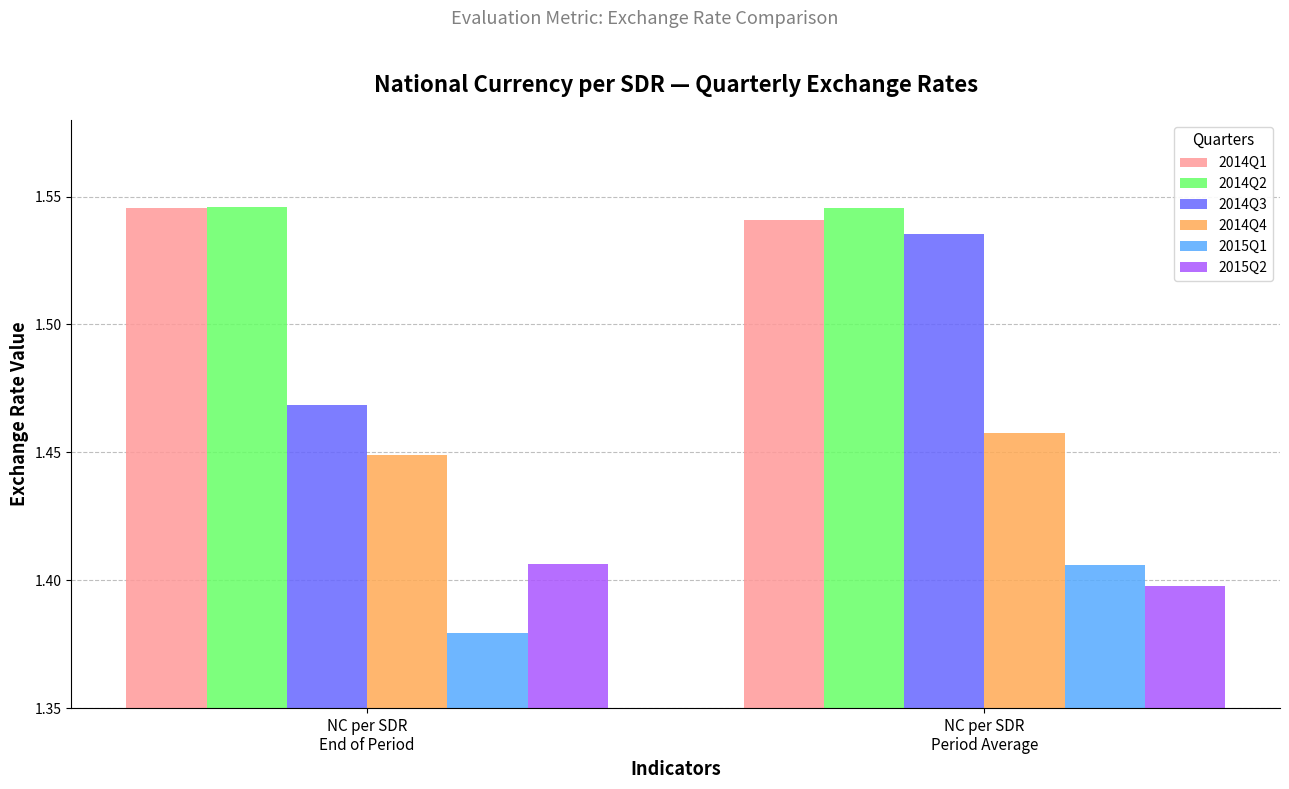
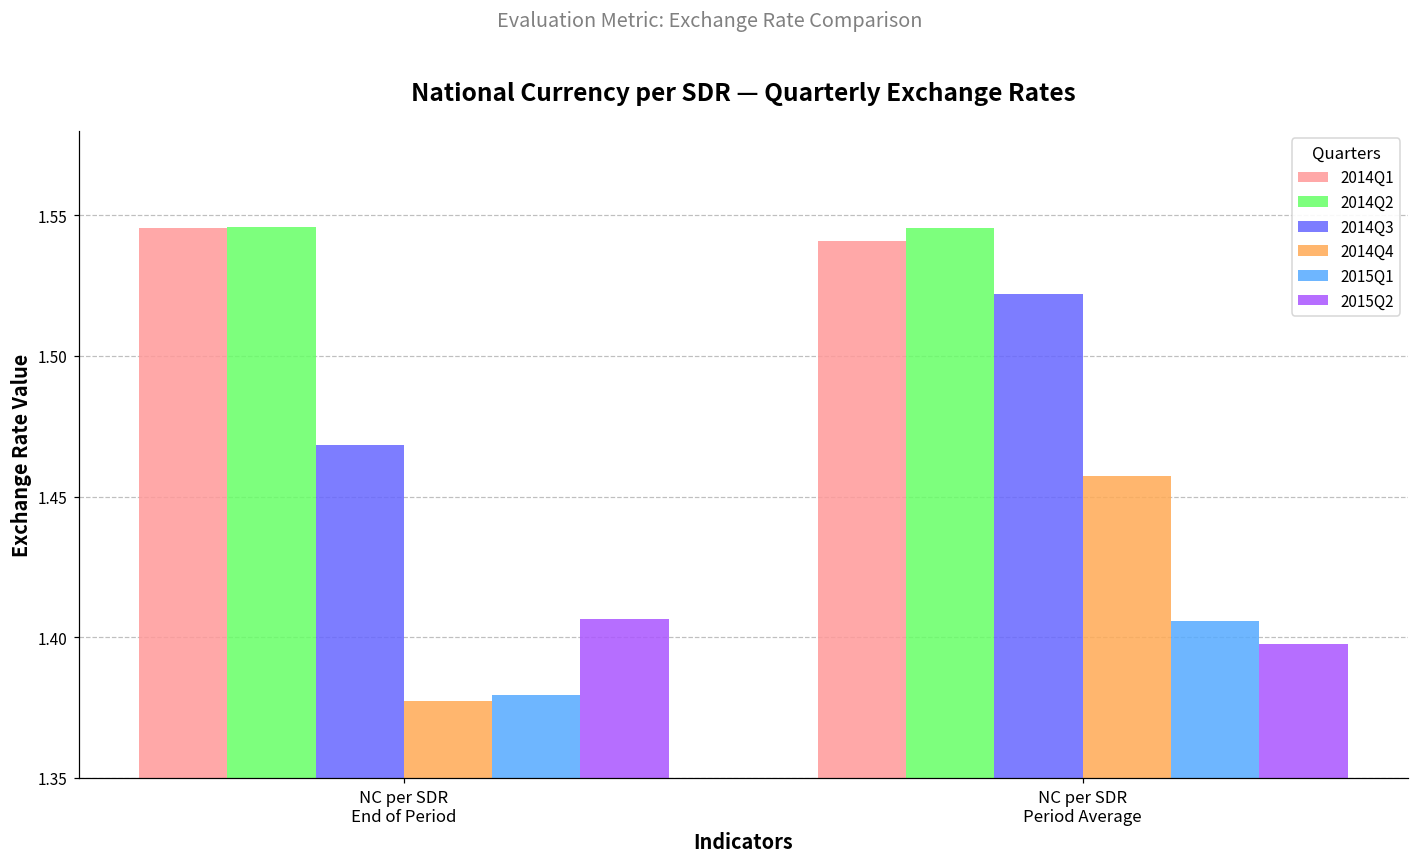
2014Q4, NC per SDR End of Period: 1.449 -> 1.377
2014Q3, NC per SDR Period Average: 1.535 -> 1.522
